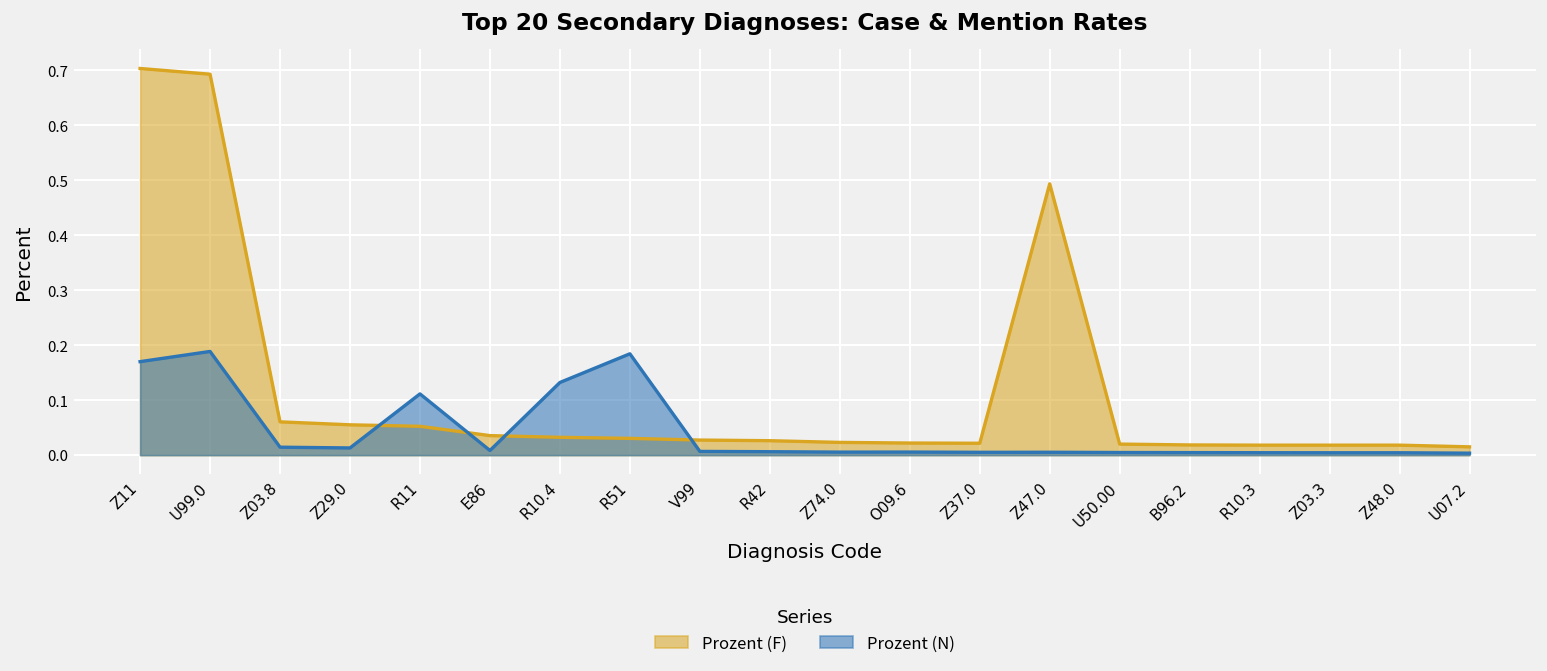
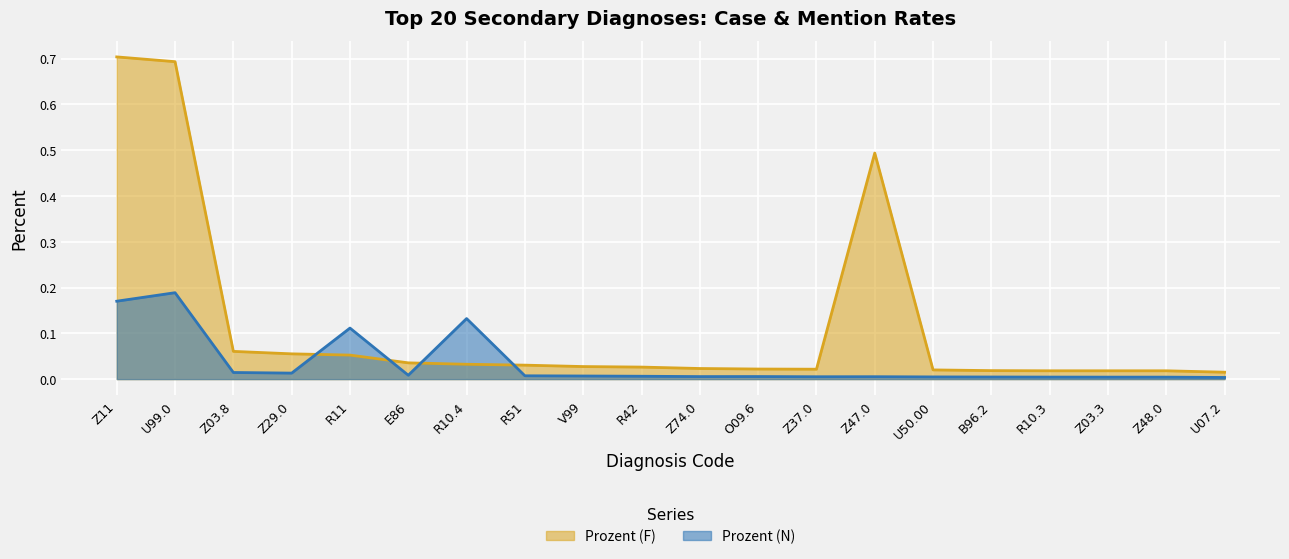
Prozent (N), R51: 0.18 -> 0.01
